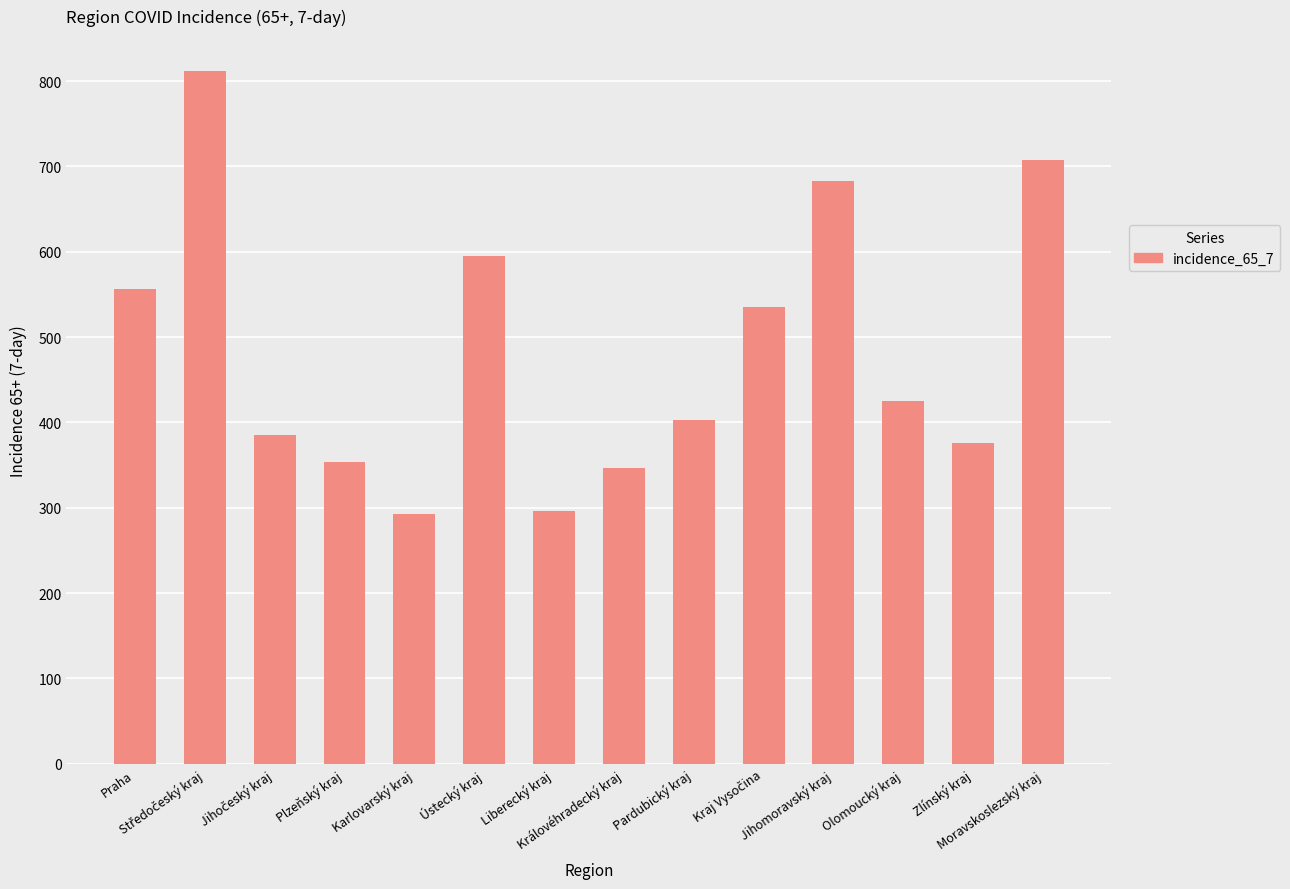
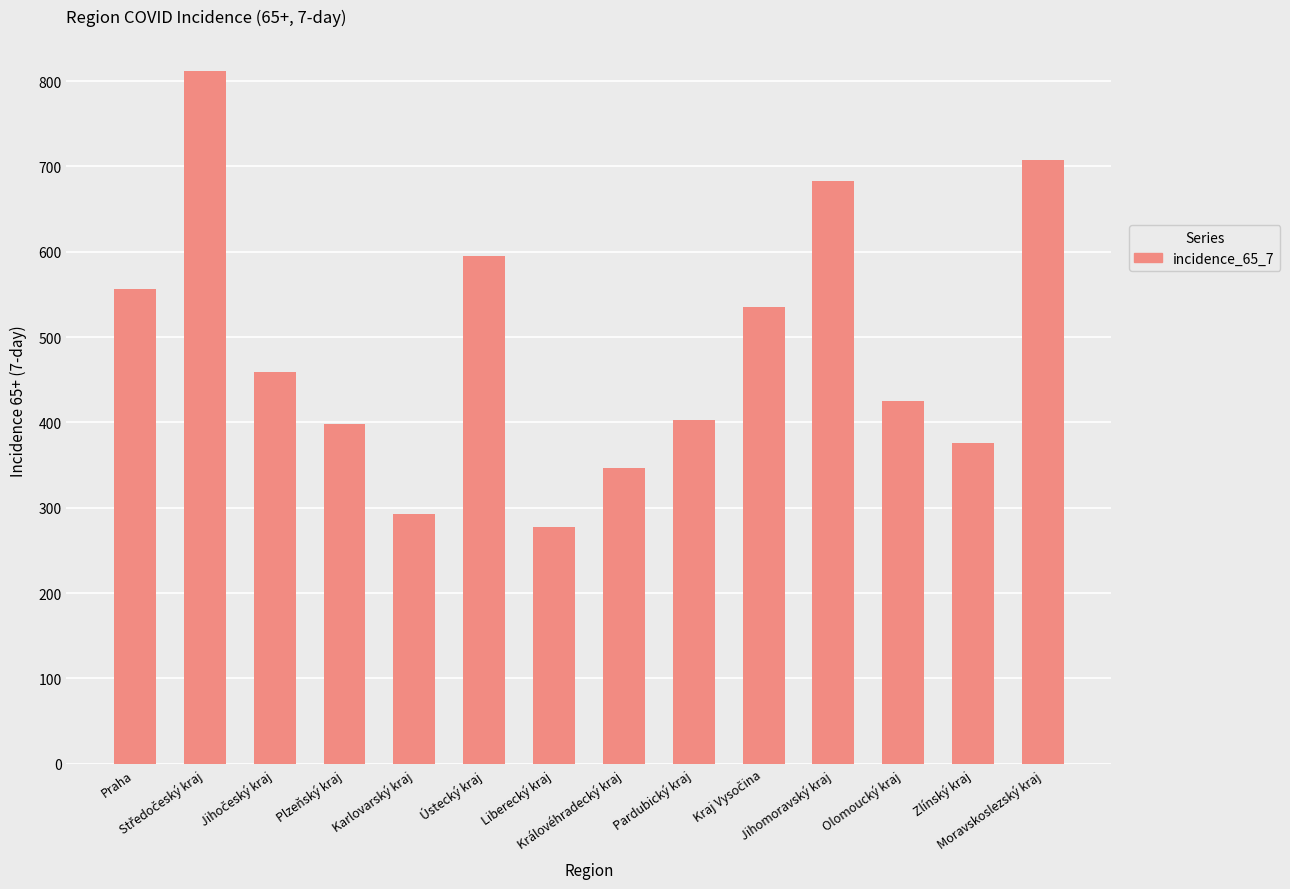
Jihočeský kraj: 390 -> 460
Plzeňský kraj: 350 -> 400
Liberecký kraj: 300 -> 280
